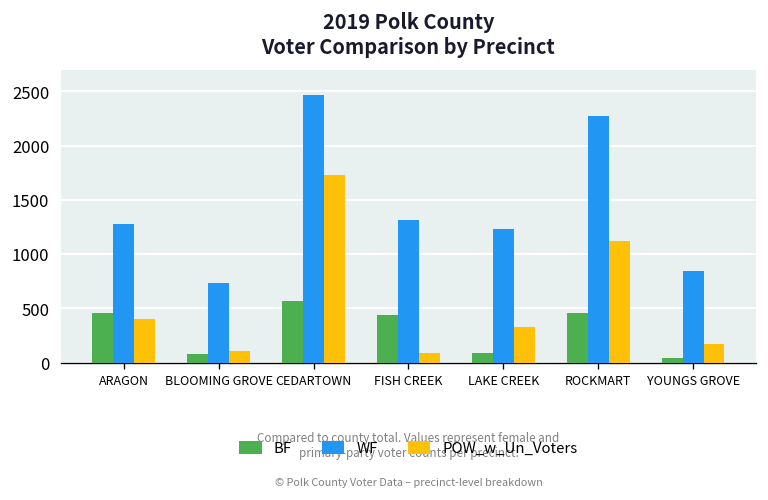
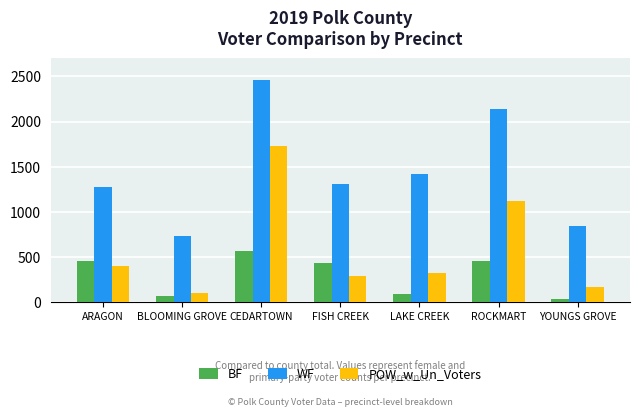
POW_w_Un_Voters, FISH CREEK: 100 -> 300
WF, LAKE CREEK: 1200 -> 1400
WF, ROCKMART: 2300 -> 2100
